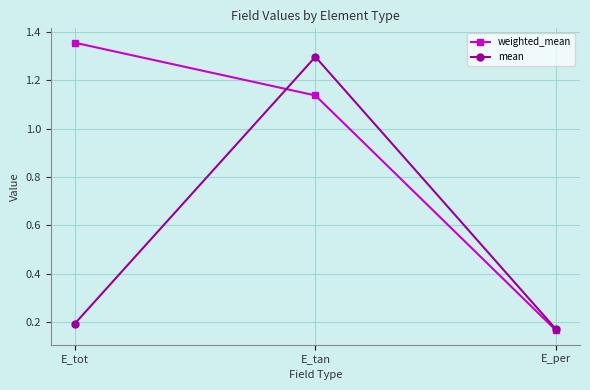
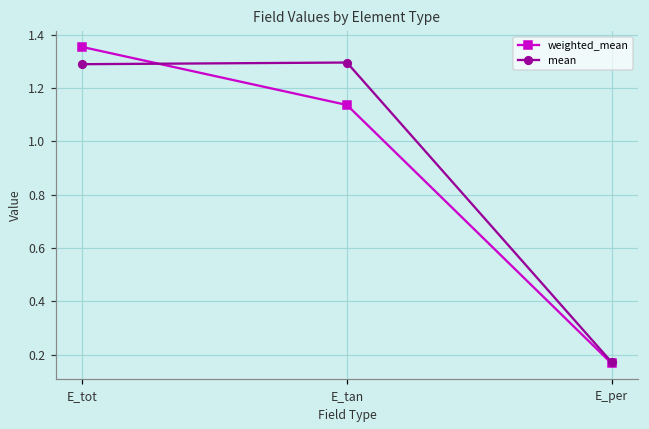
mean, E_tot: 0.19 -> 1.29
